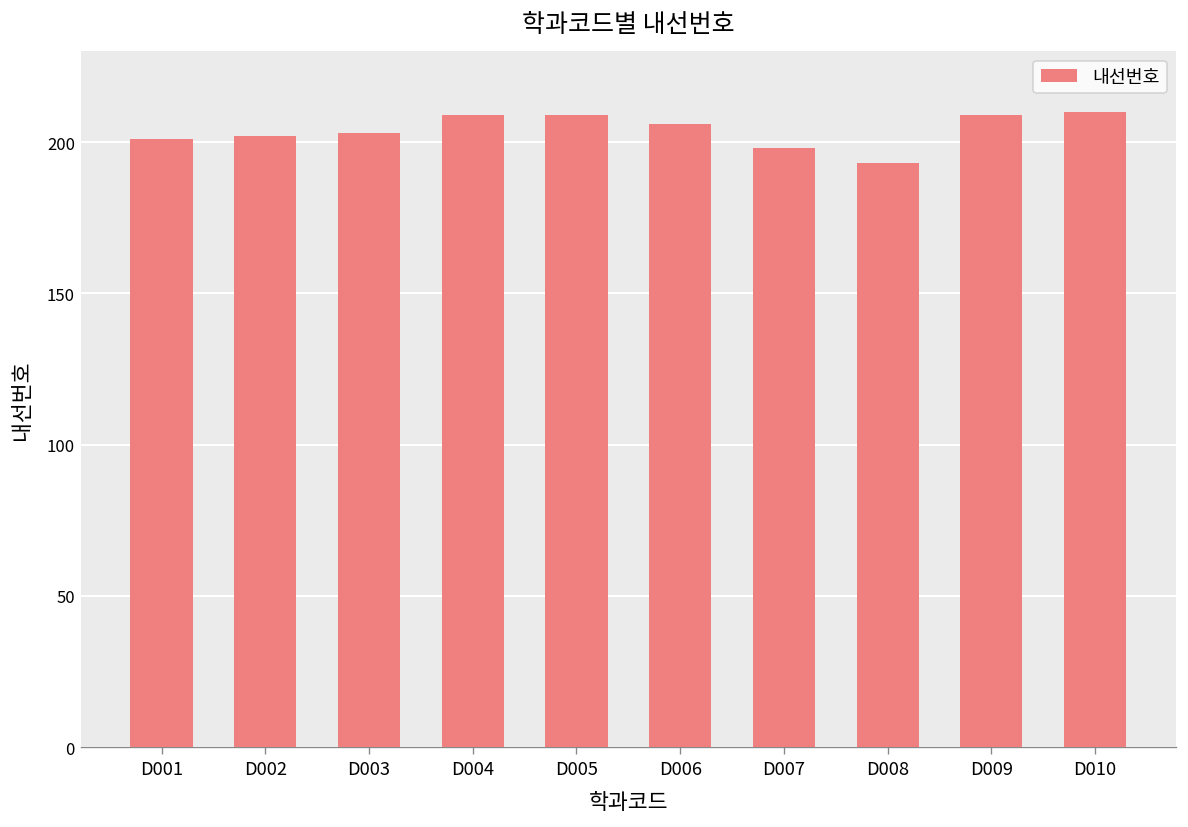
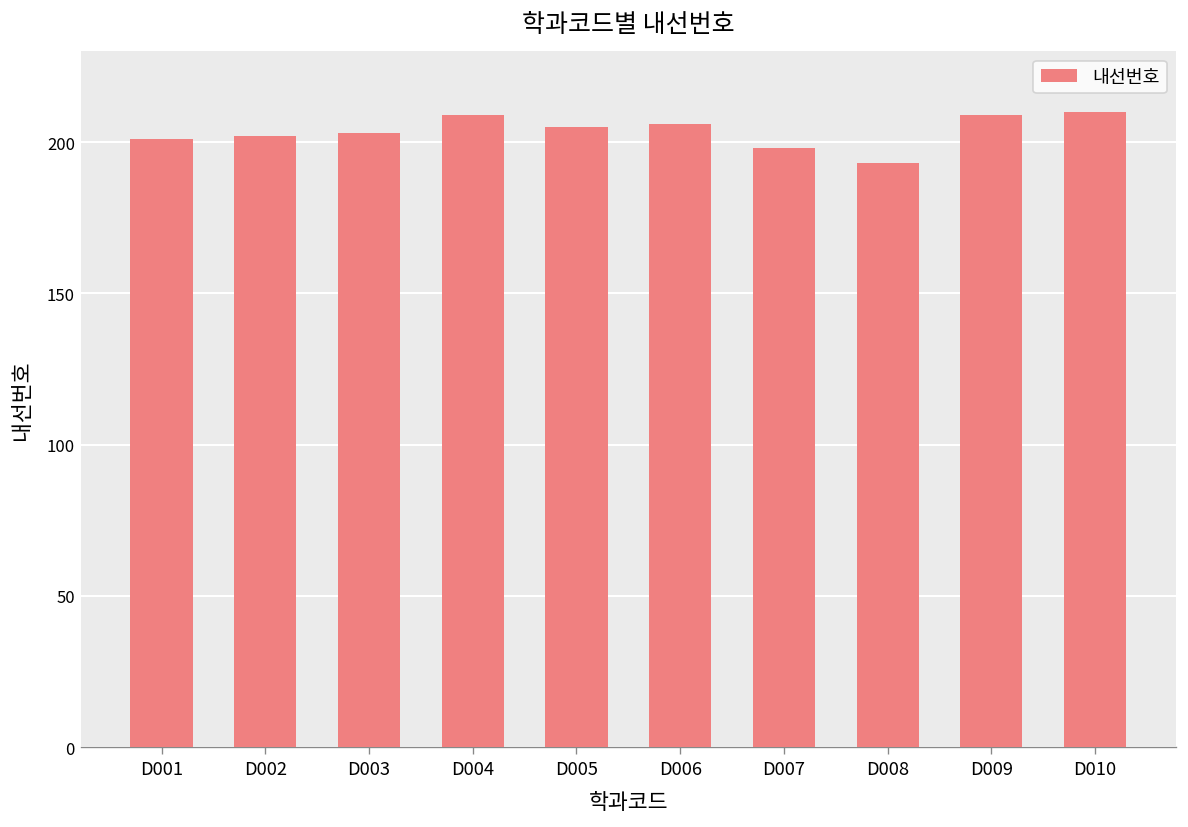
D005: 209 -> 205
